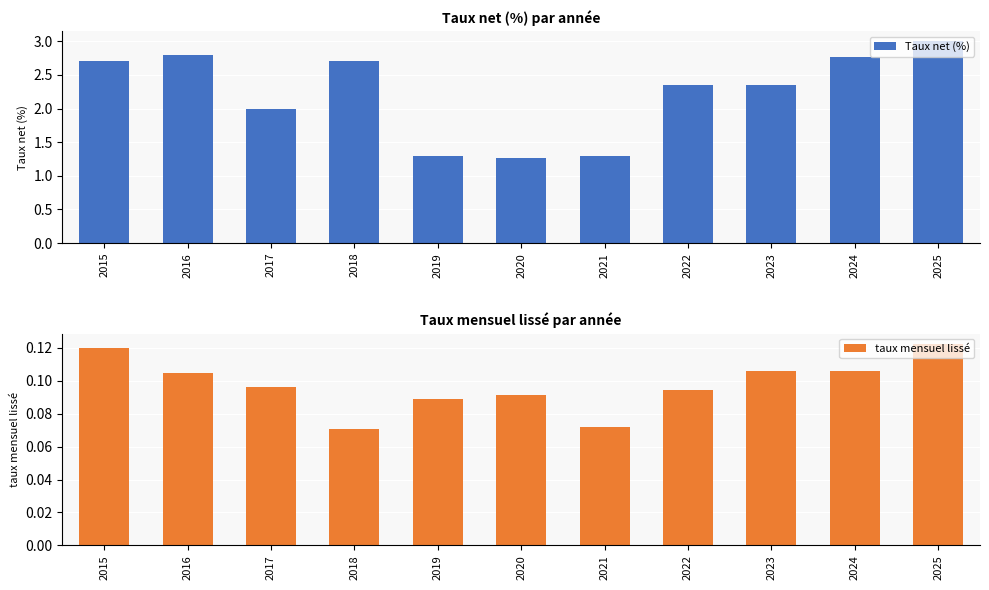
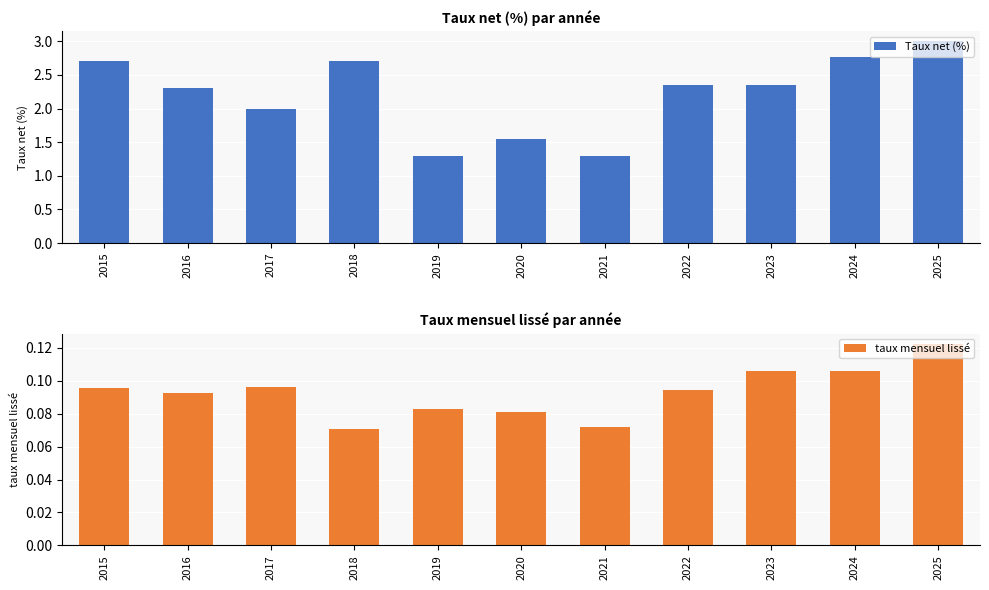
Taux net (%) par année, 2016: 2.8 -> 2.3
Taux net (%) par année, 2020: 1.3 -> 1.6
Taux mensuel lissé par année, 2015: 0.120 -> 0.096
Taux mensuel lissé par année, 2016: 0.105 -> 0.093
Taux mensuel lissé par année, 2019: 0.089 -> 0.083
Taux mensuel lissé par année, 2020: 0.092 -> 0.081
